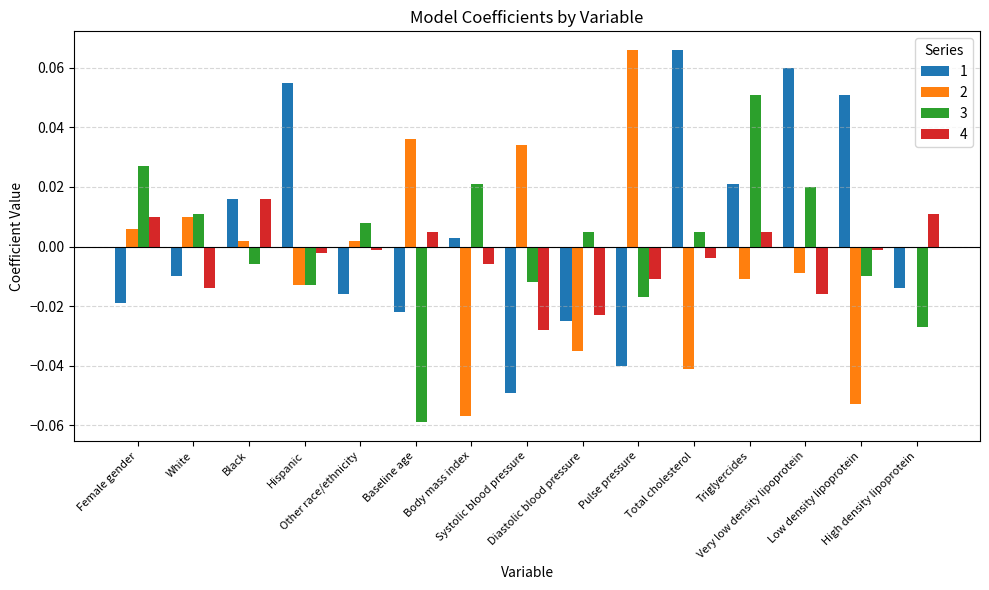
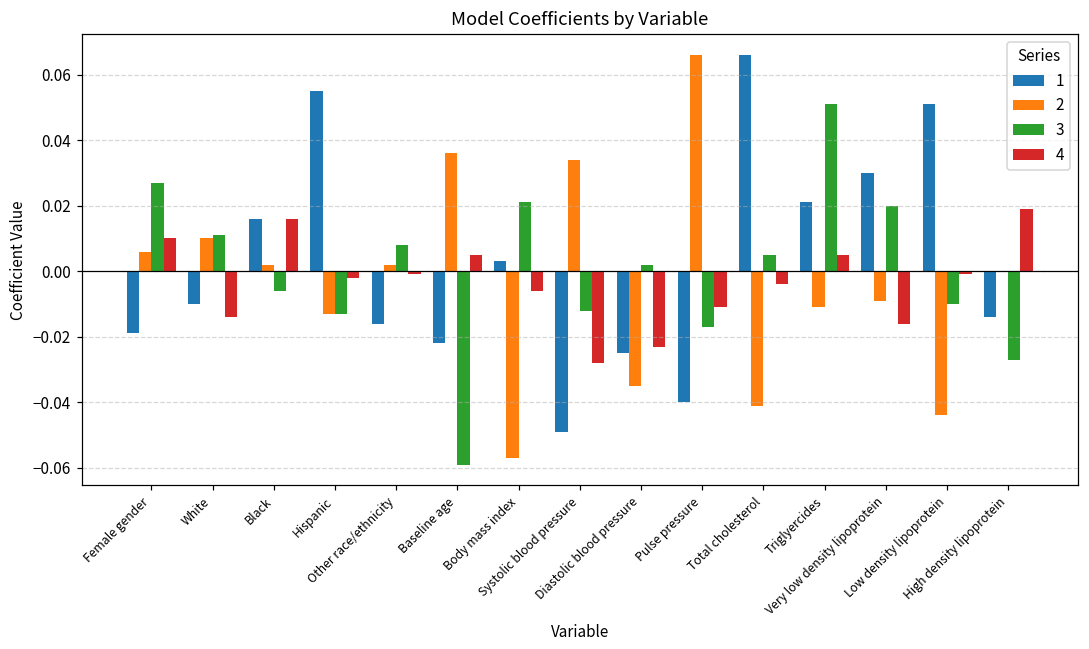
3, Diastolic blood pressure: 0.005 -> 0.002
1, Very low density lipoprotein: 0.06 -> 0.03
2, Low density lipoprotein: -0.053 -> -0.044
4, High density lipoprotein: 0.011 -> 0.019
